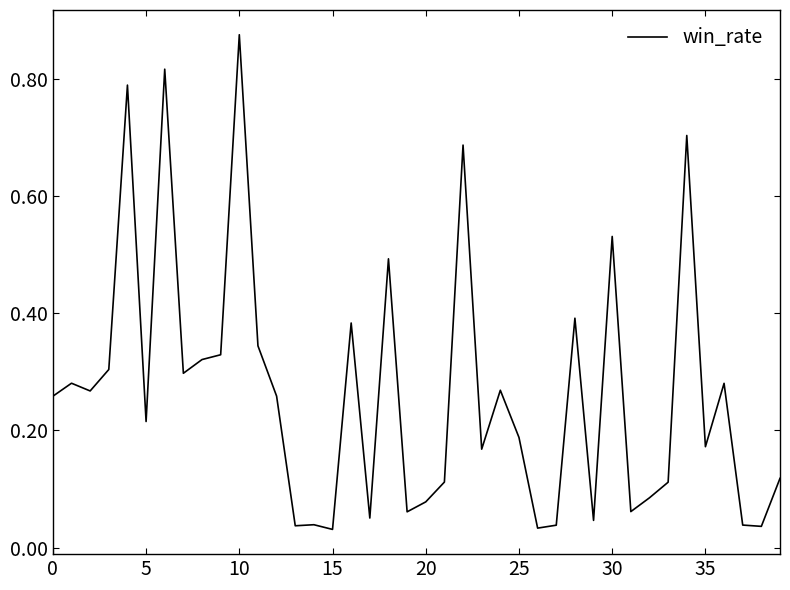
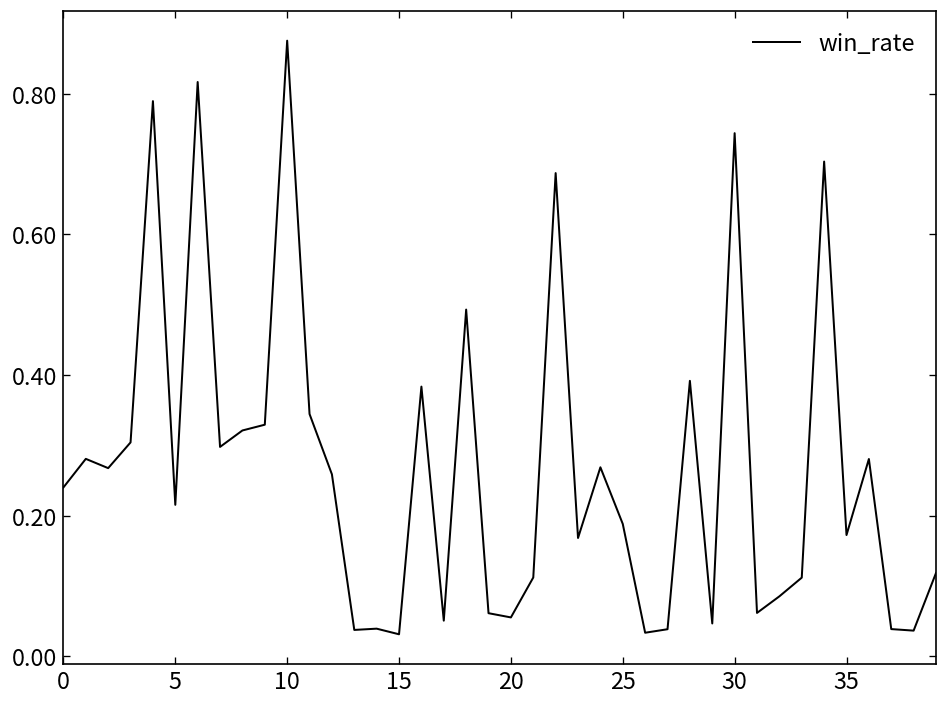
0: 0.26 -> 0.24
20: 0.08 -> 0.06
30: 0.53 -> 0.74
